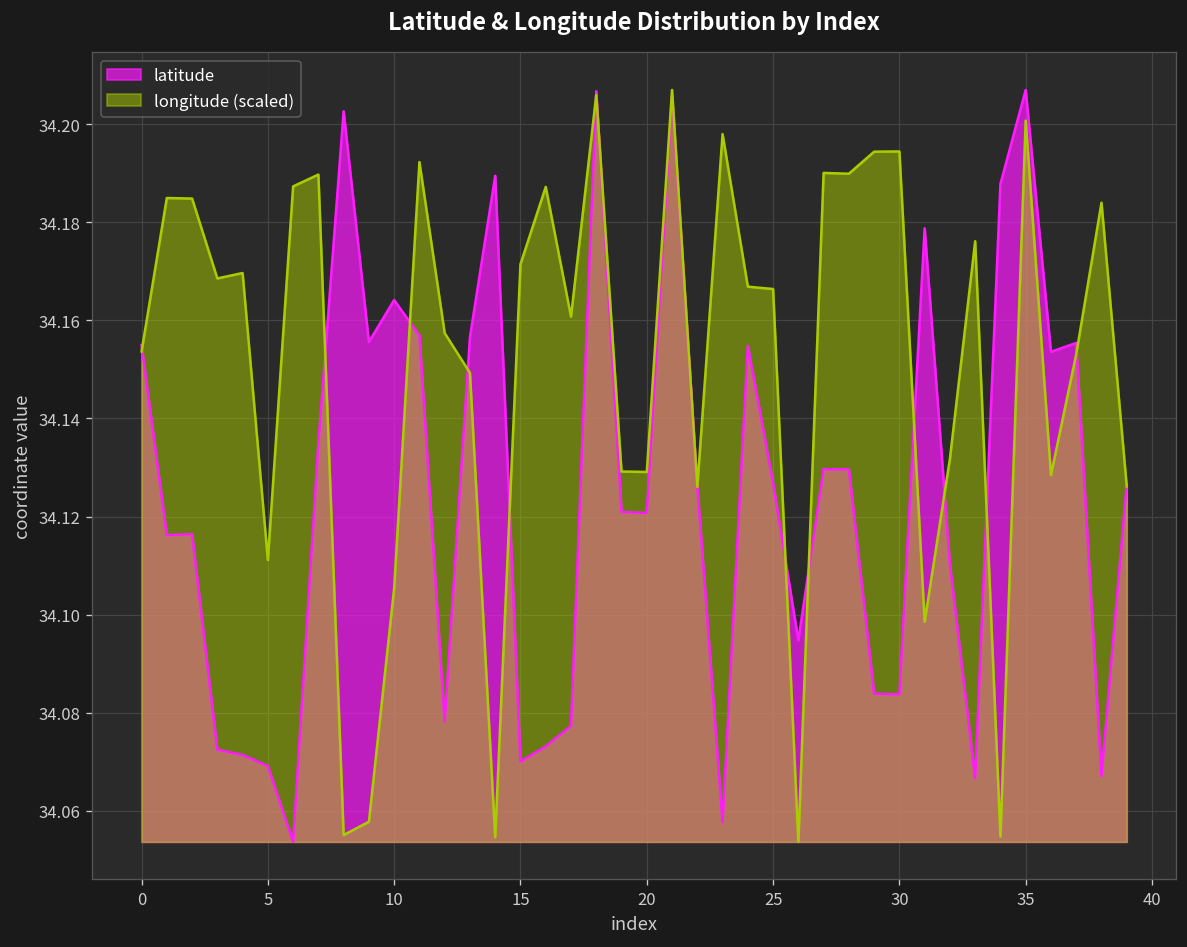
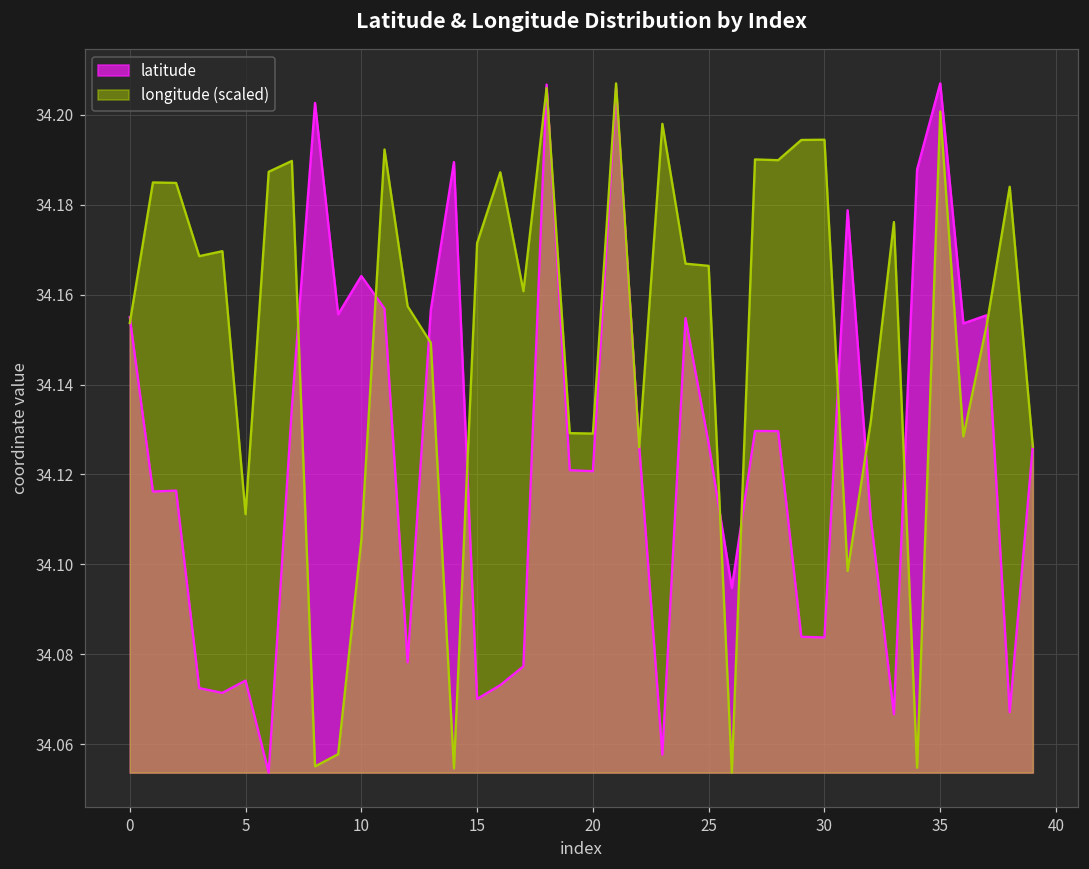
latitude, 5: 34.069 -> 34.074
